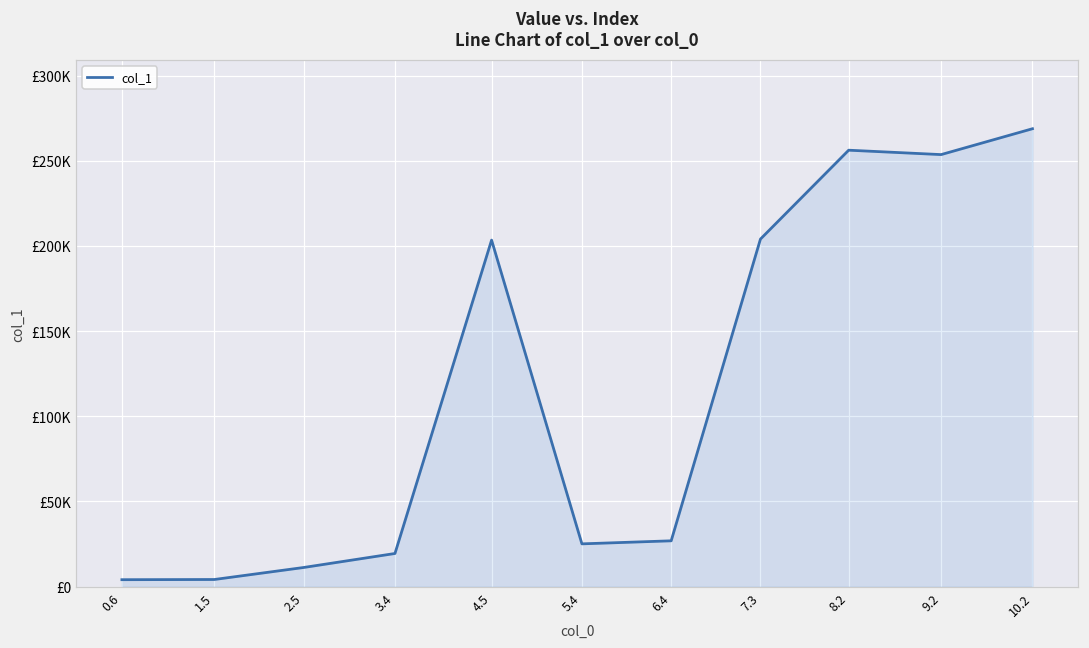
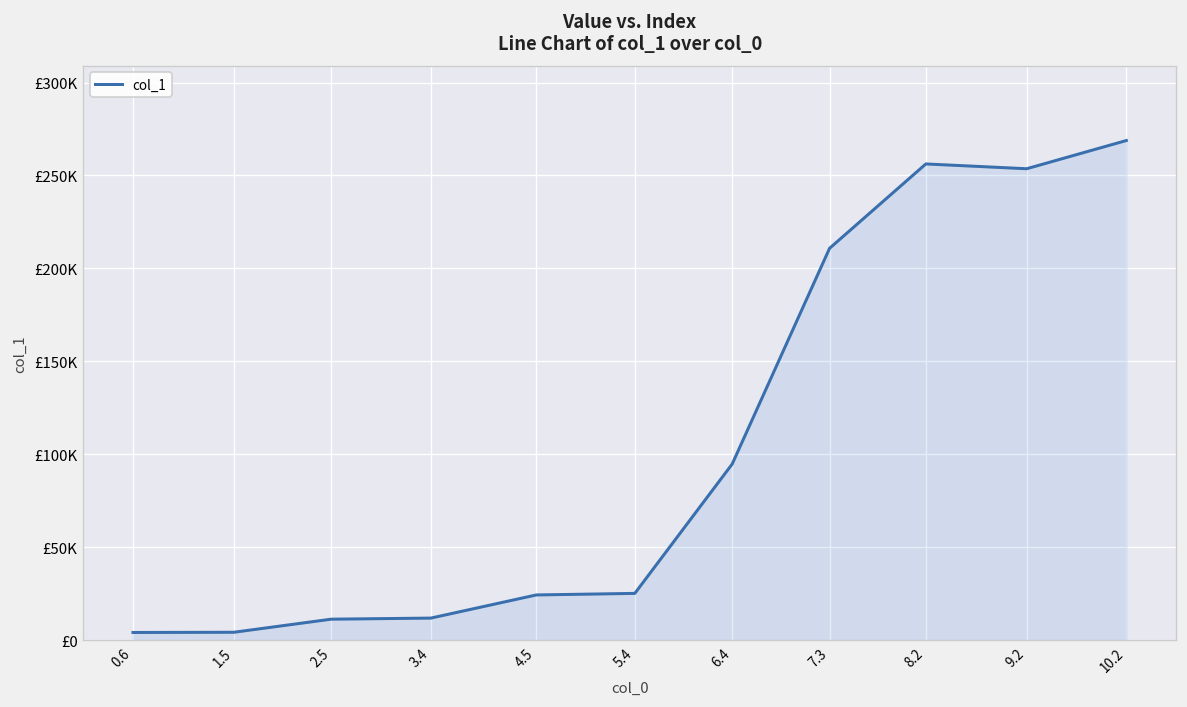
3.4: £19000 -> £12000
4.5: £203000 -> £24000
6.4: £27000 -> £95000
7.3: £204000 -> £211000
